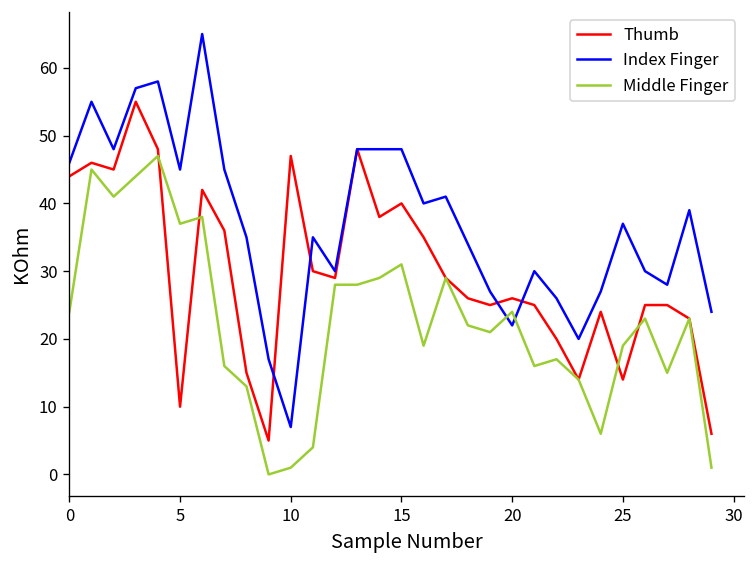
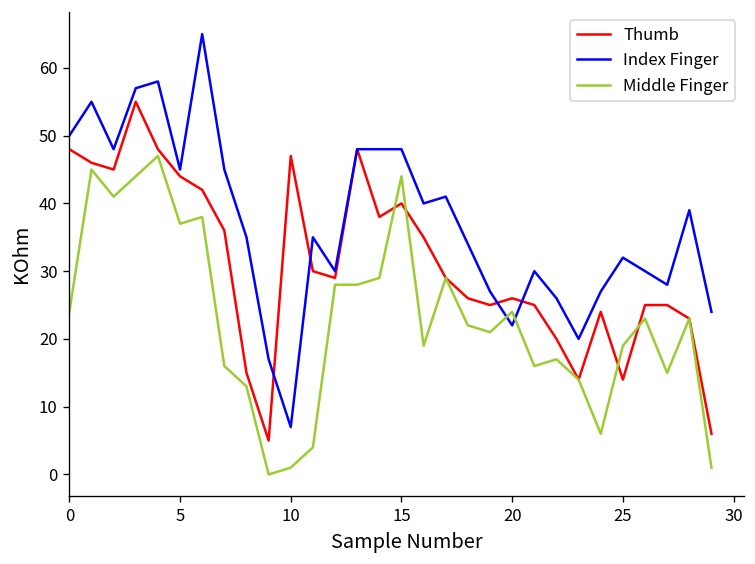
Thumb, 0: 44 -> 48
Index Finger, 0: 46 -> 50
Thumb, 5: 10 -> 44
Middle Finger, 15: 31 -> 44
Index Finger, 25: 37 -> 32
